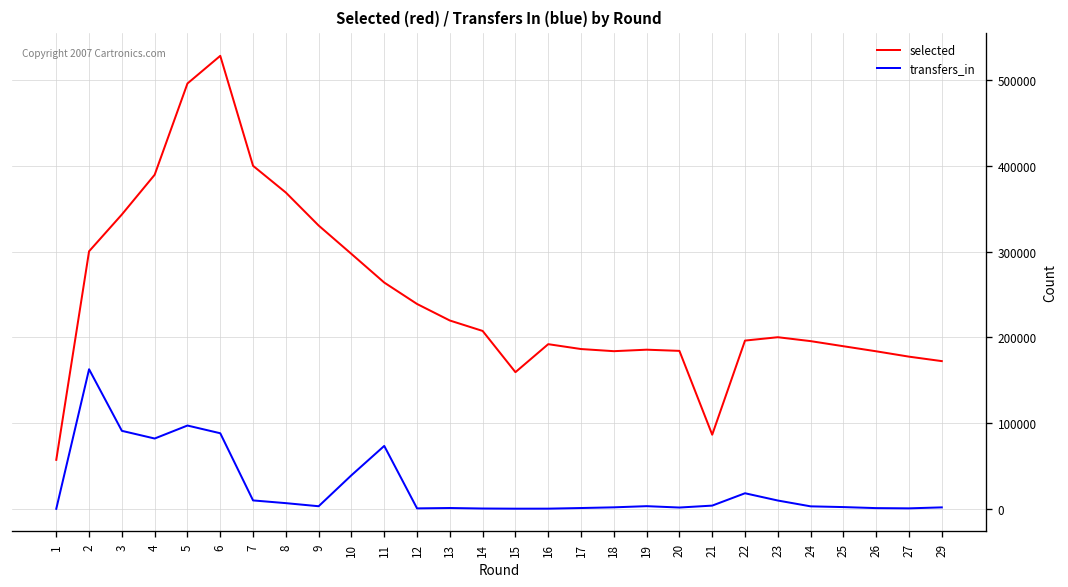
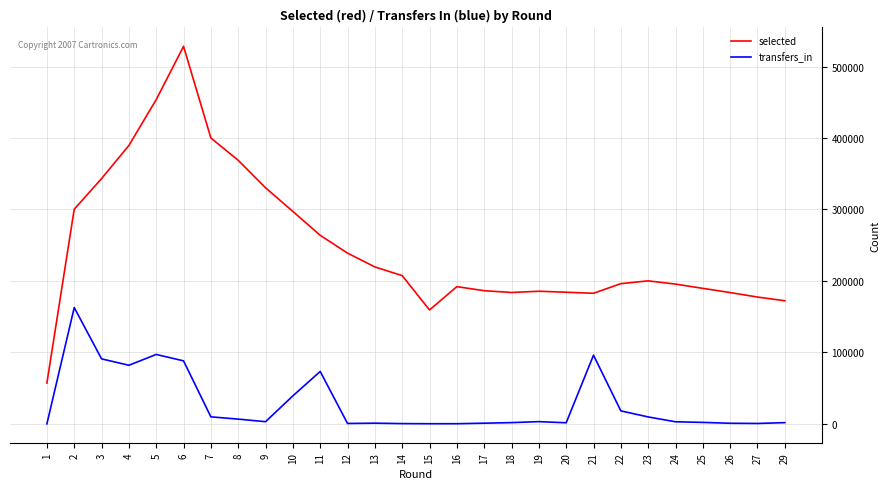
selected, 5: 500000 -> 450000
selected, 21: 90000 -> 180000
transfers_in, 21: 0 -> 100000
